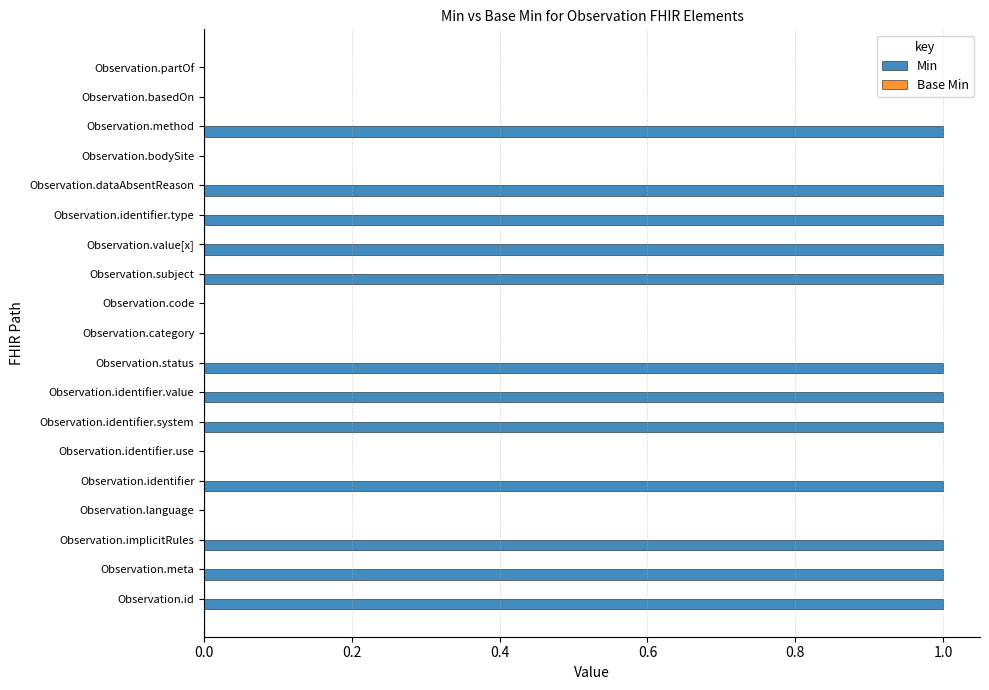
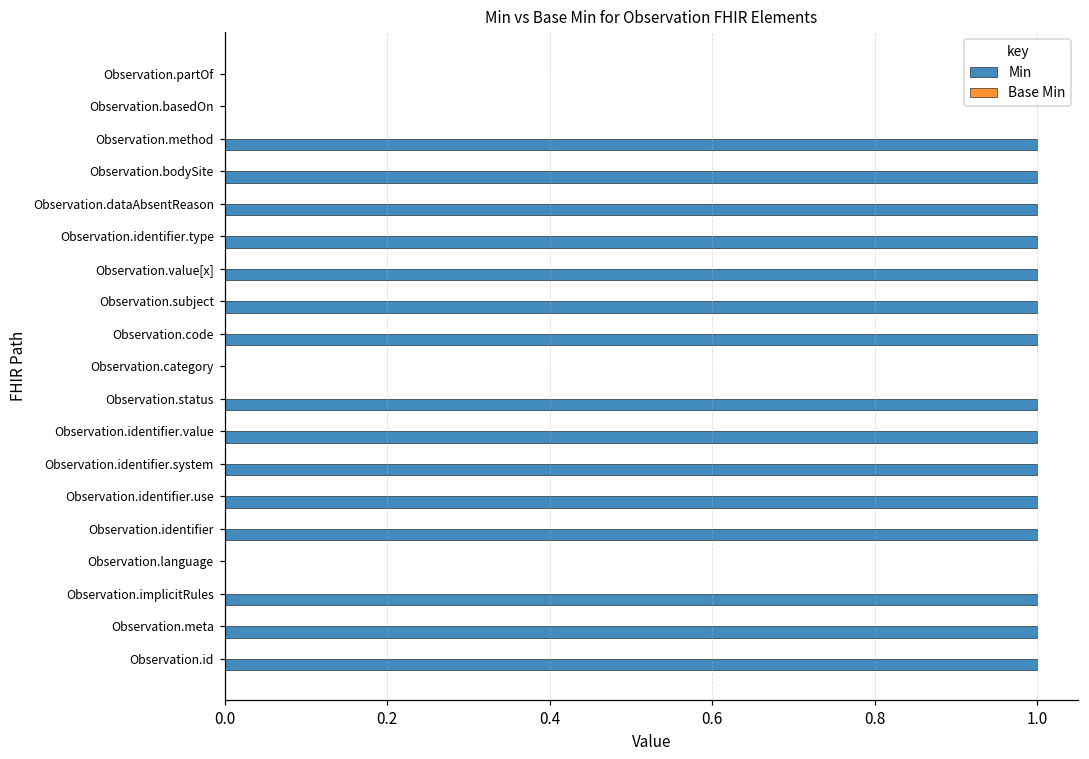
Min, Observation.bodySite: 0 -> 1
Min, Observation.code: 0 -> 1
Min, Observation.identifier.use: 0 -> 1
